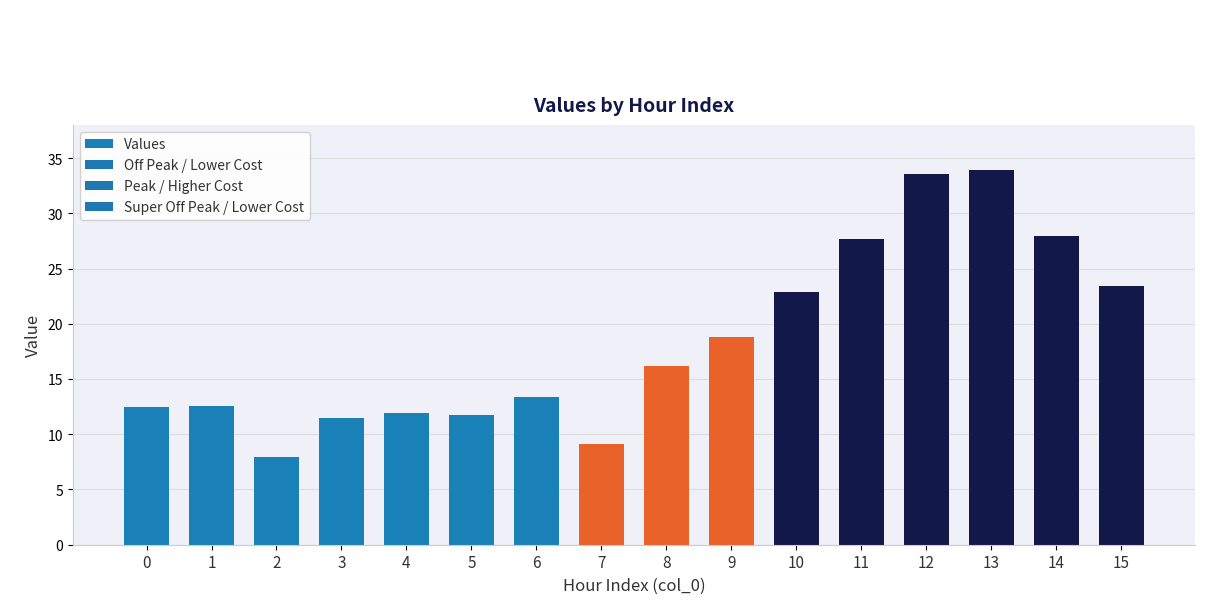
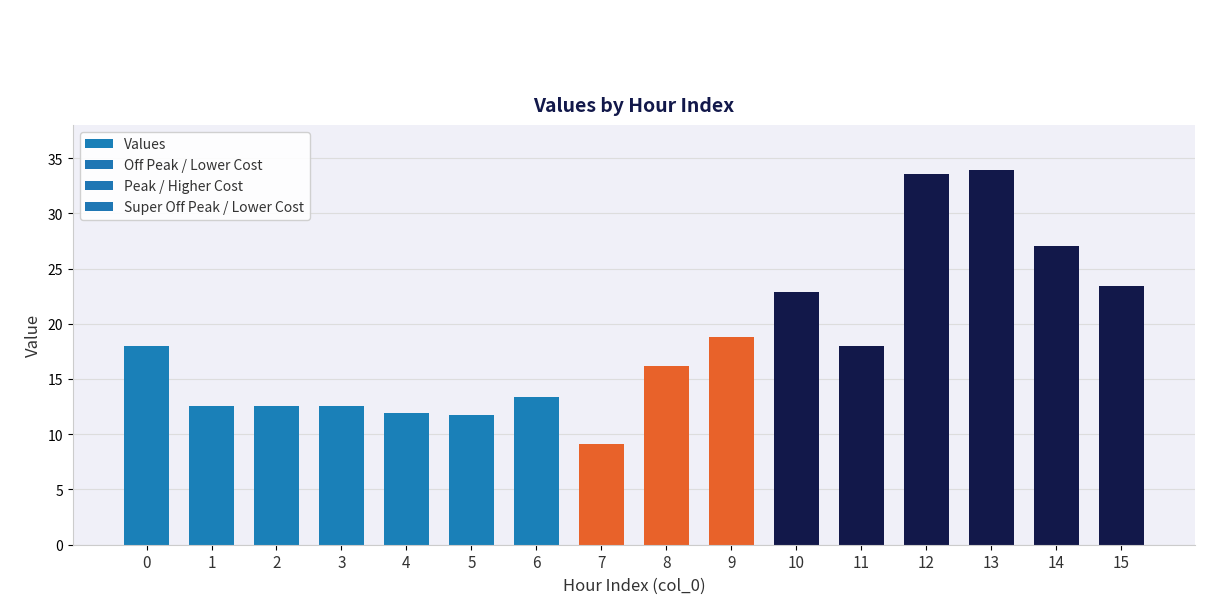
0: 12.5 -> 18.0
2: 8.0 -> 12.5
3: 11.5 -> 12.6
11: 27.7 -> 18.0
14: 27.9 -> 27.0
